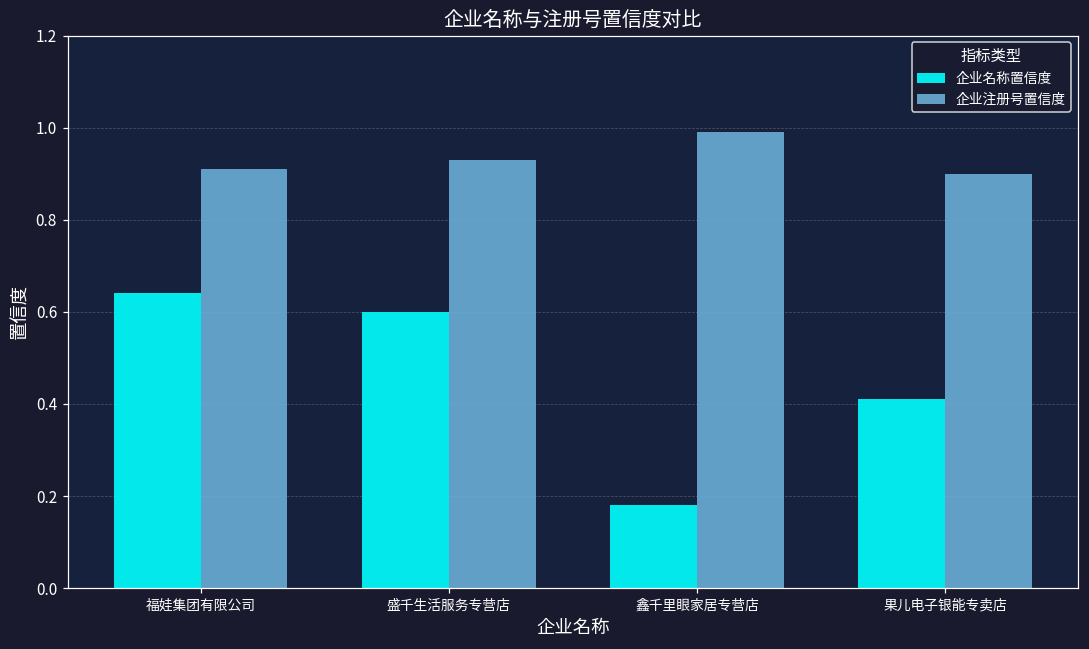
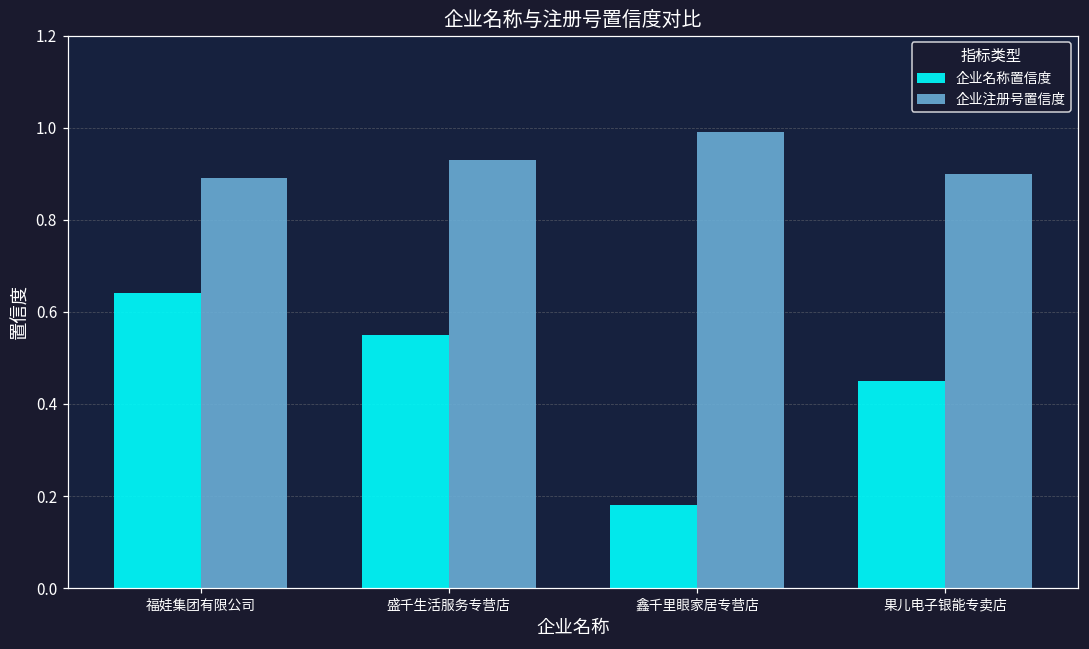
企业注册号置信度, 福娃集团有限公司: 0.91 -> 0.89
企业名称置信度, 盛千生活服务专营店: 0.60 -> 0.55
企业名称置信度, 果儿电子银能专卖店: 0.41 -> 0.45
